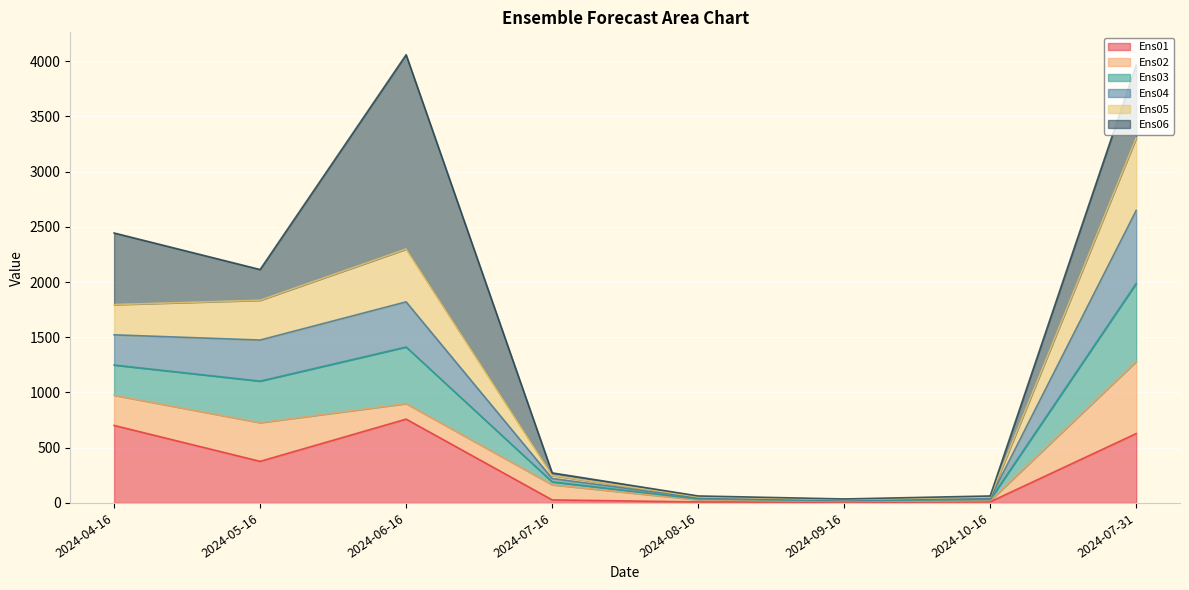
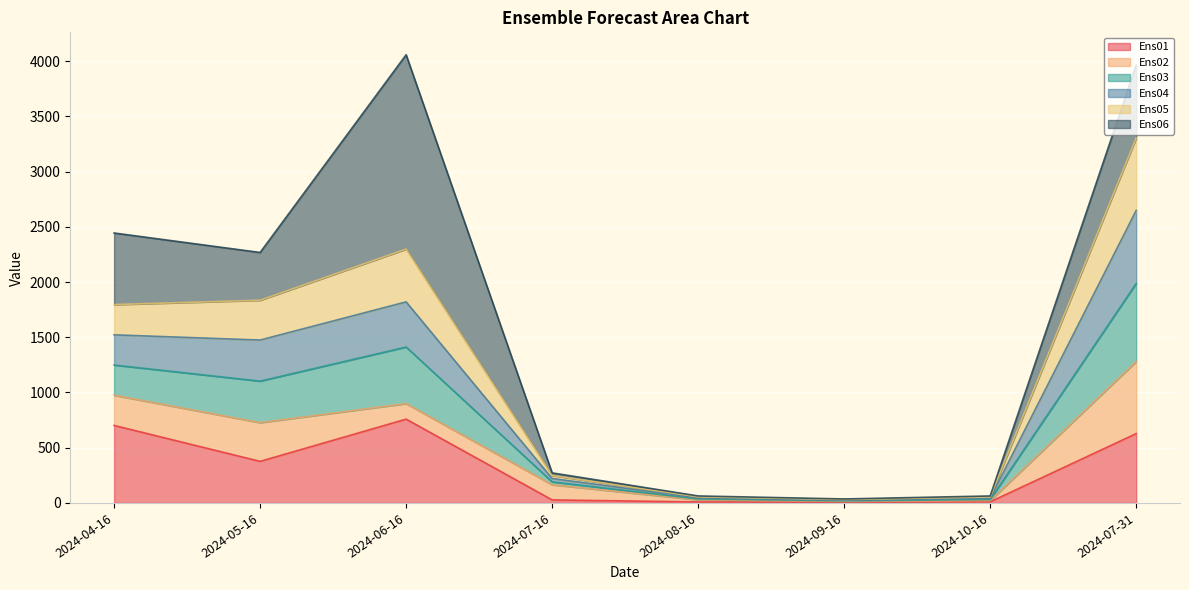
Ens06, 2024-05-16: 280 -> 430
